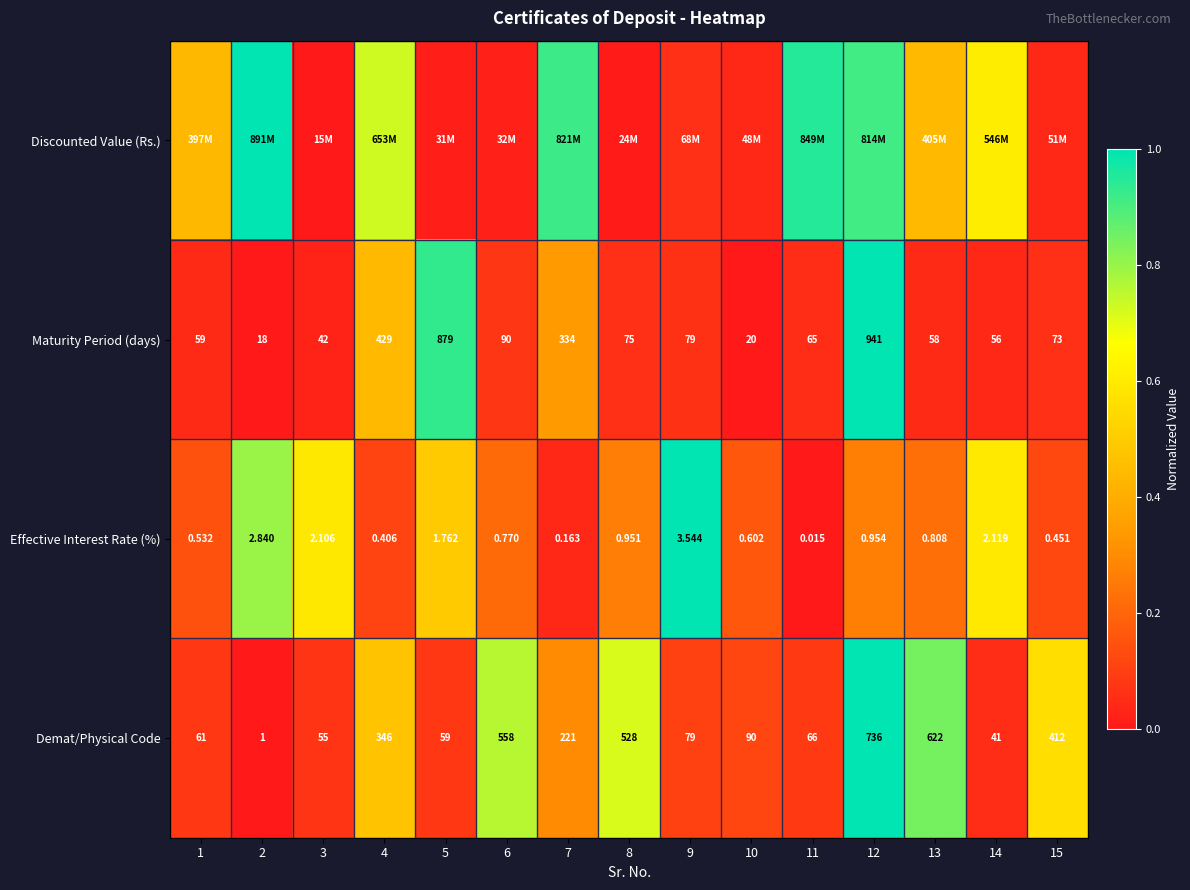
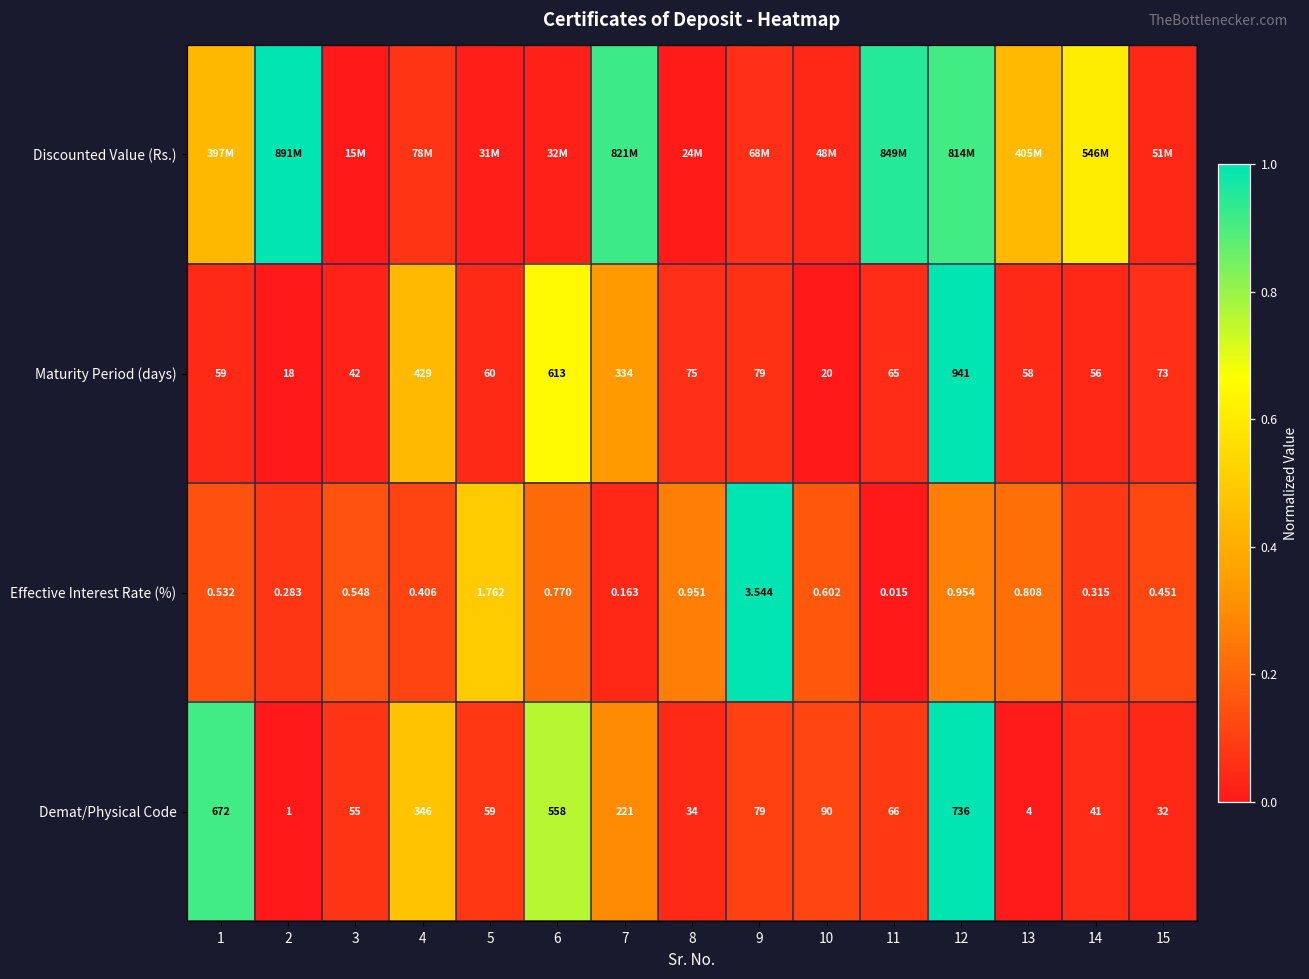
Discounted Value (Rs.), 4: 653M -> 78M
Maturity Period (days), 5: 879 -> 60
Maturity Period (days), 6: 90 -> 613
Effective Interest Rate (%), 2: 2.840 -> 0.283
Effective Interest Rate (%), 3: 2.106 -> 0.548
Effective Interest Rate (%), 14: 2.119 -> 0.315
Demat/Physical Code, 1: 61 -> 672
Demat/Physical Code, 8: 528 -> 34
Demat/Physical Code, 13: 622 -> 4
Demat/Physical Code, 15: 412 -> 32
